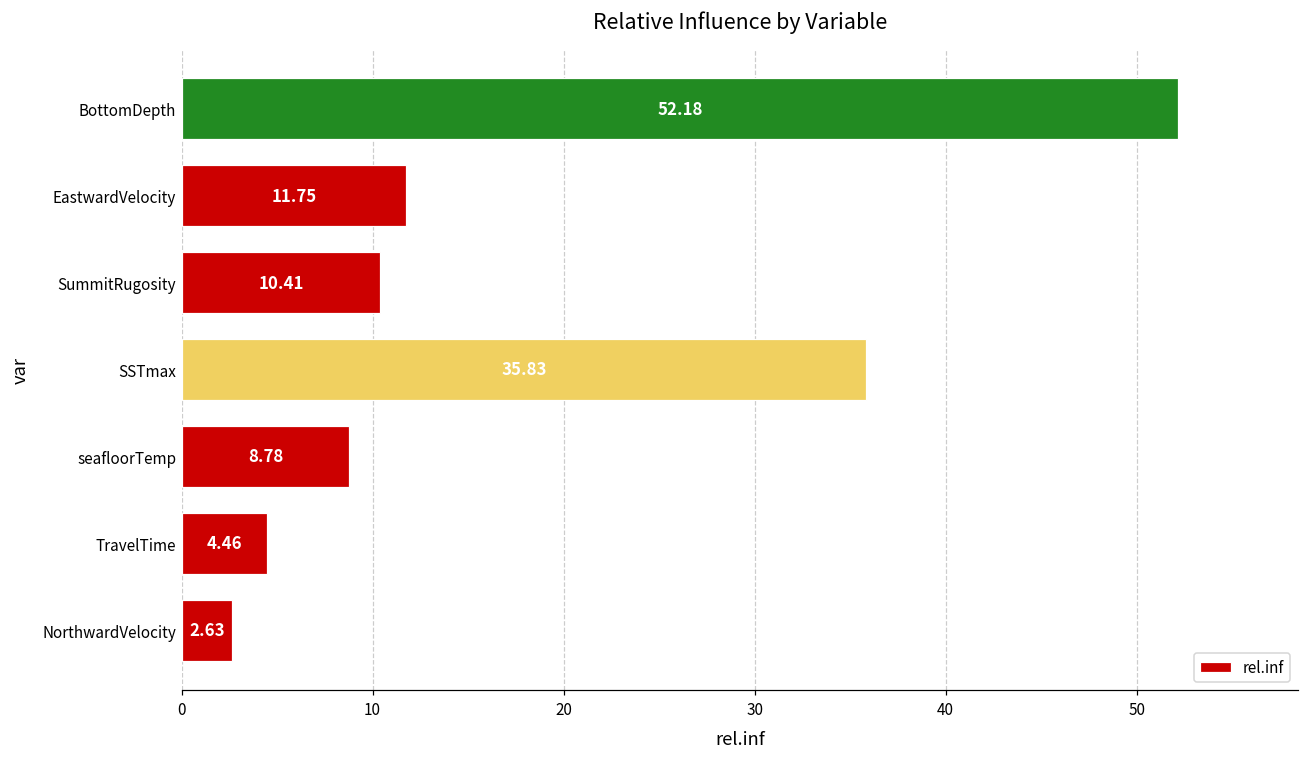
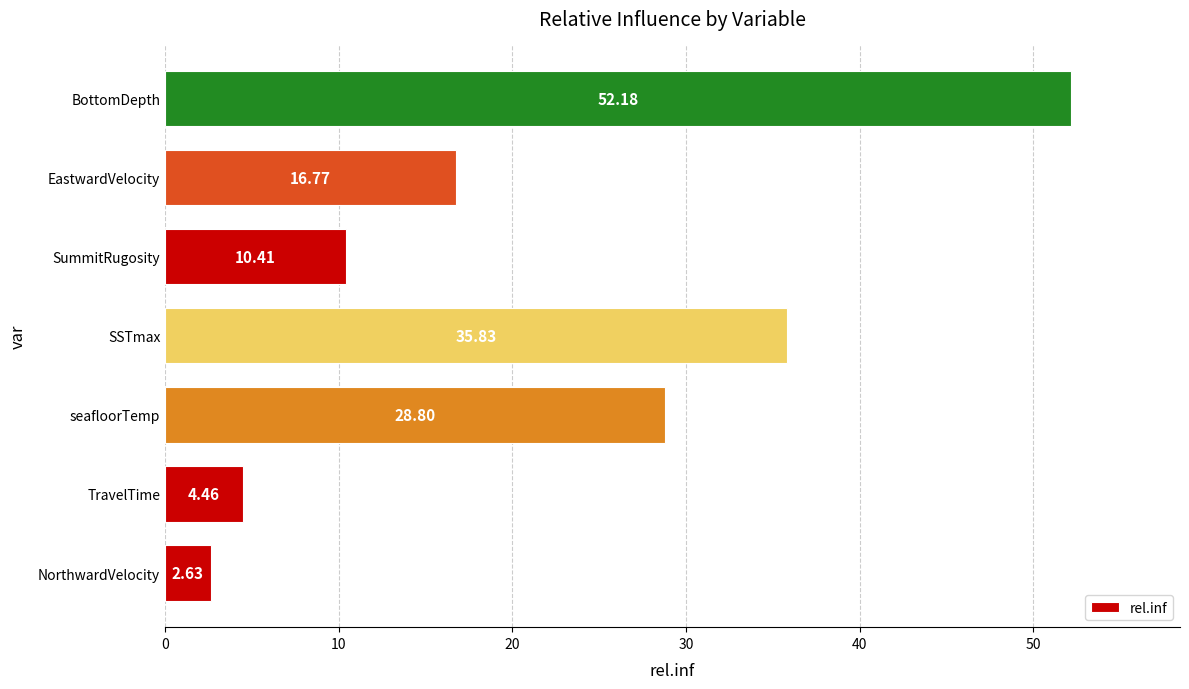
EastwardVelocity: 11.75 -> 16.77
seafloorTemp: 8.78 -> 28.80
